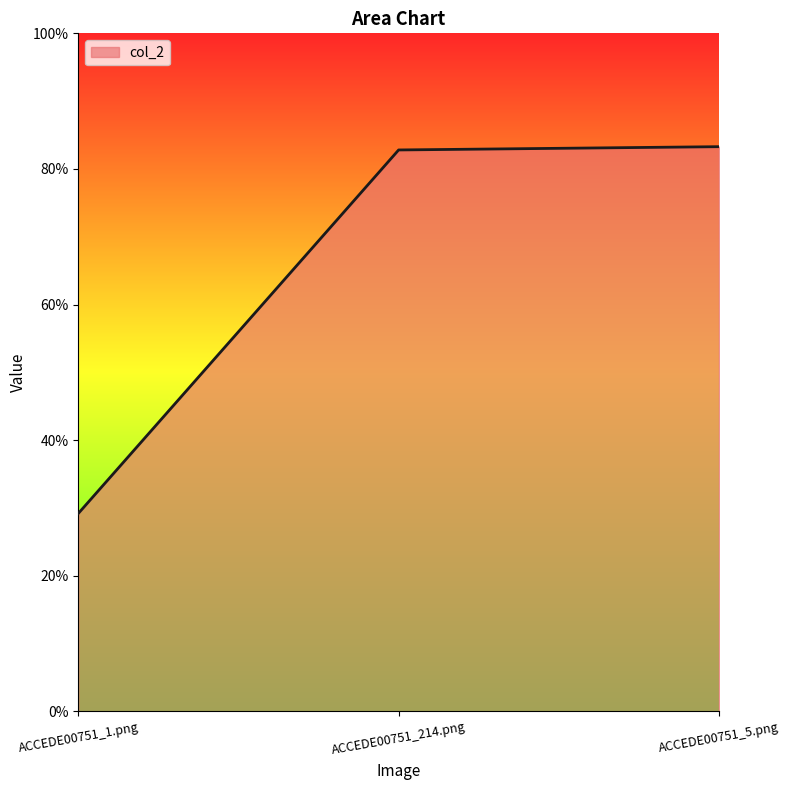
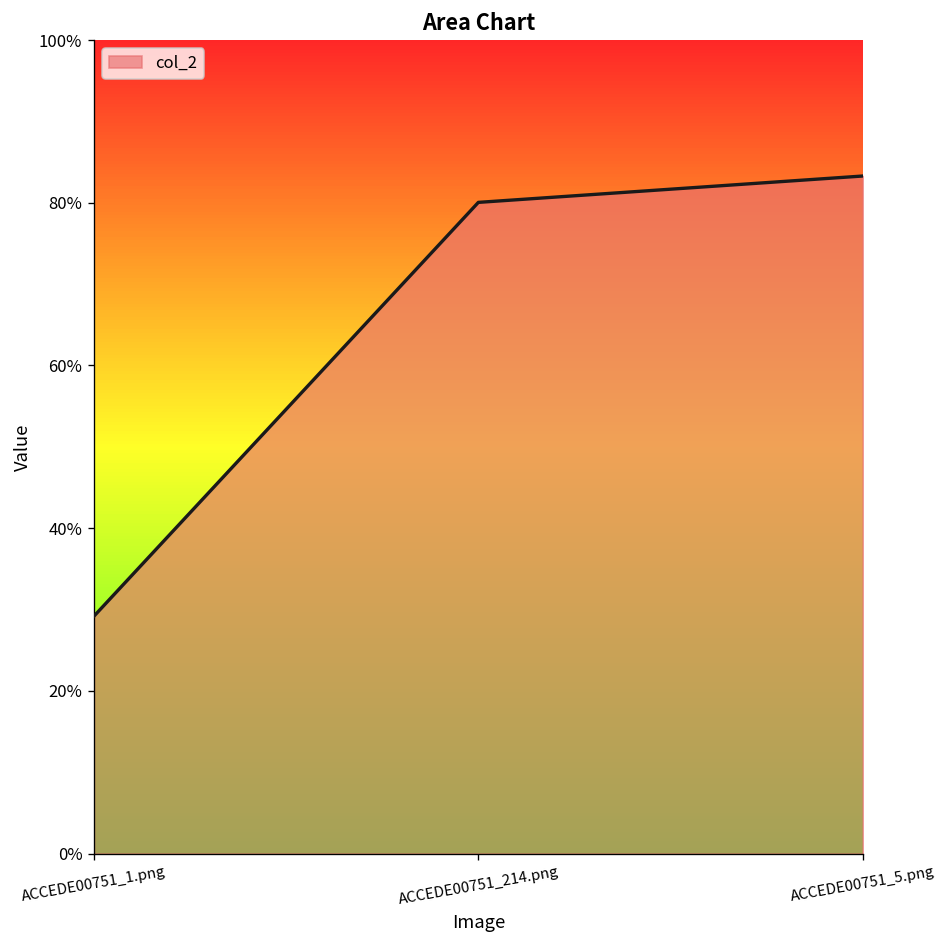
ACCEDE00751_214.png: 83% -> 80%
